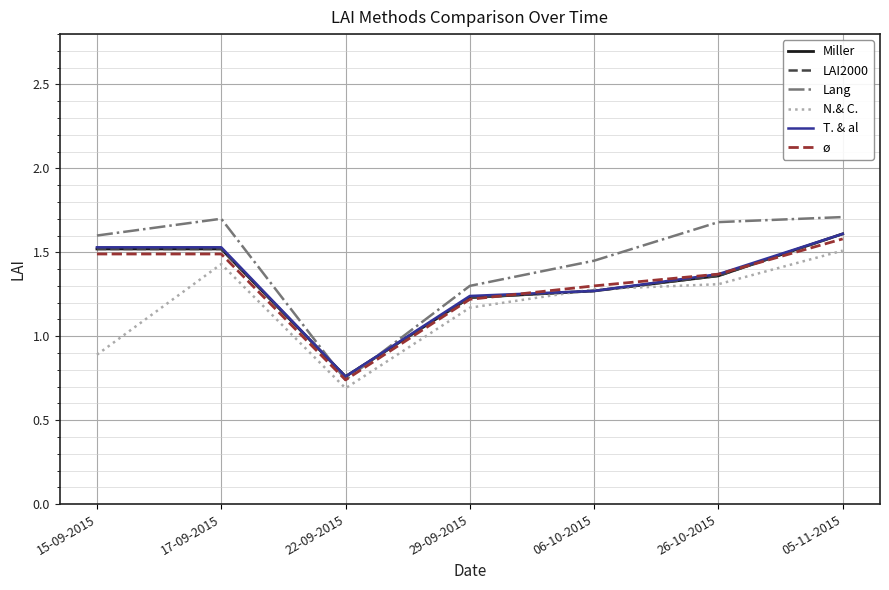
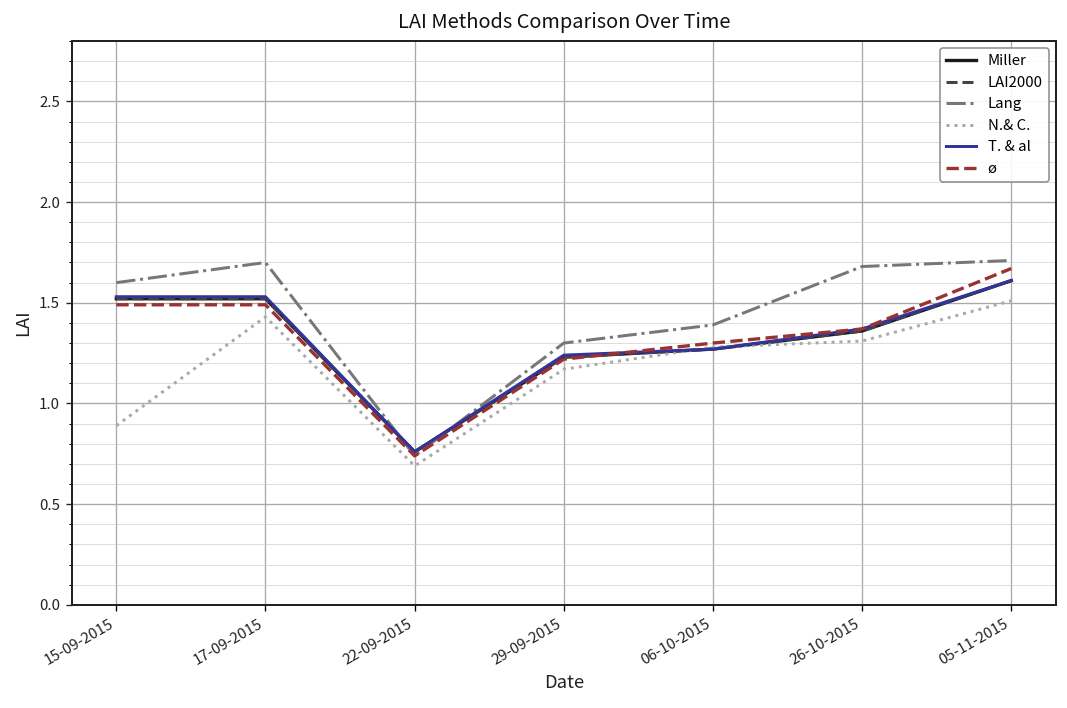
Lang, 06-10-2015: 1.45 -> 1.39
ø, 05-11-2015: 1.58 -> 1.67
